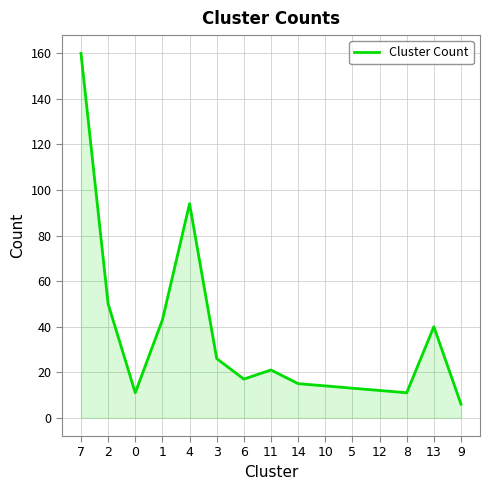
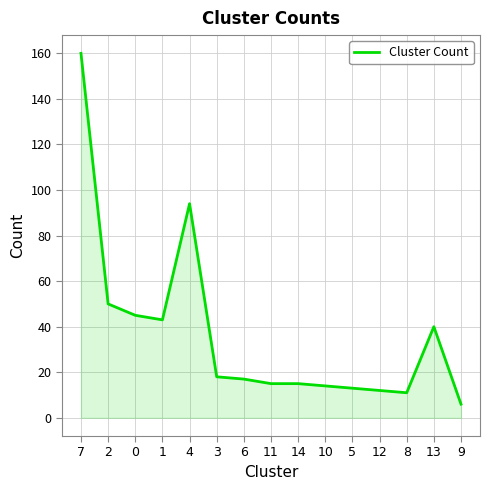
0: 11 -> 45
3: 26 -> 18
11: 21 -> 15
